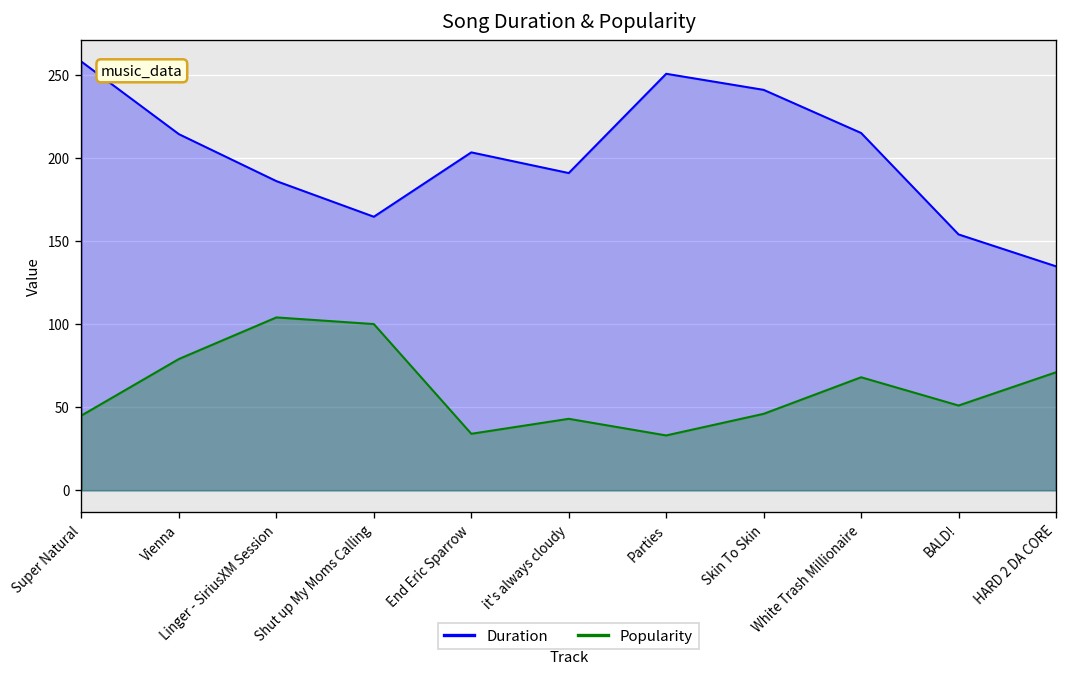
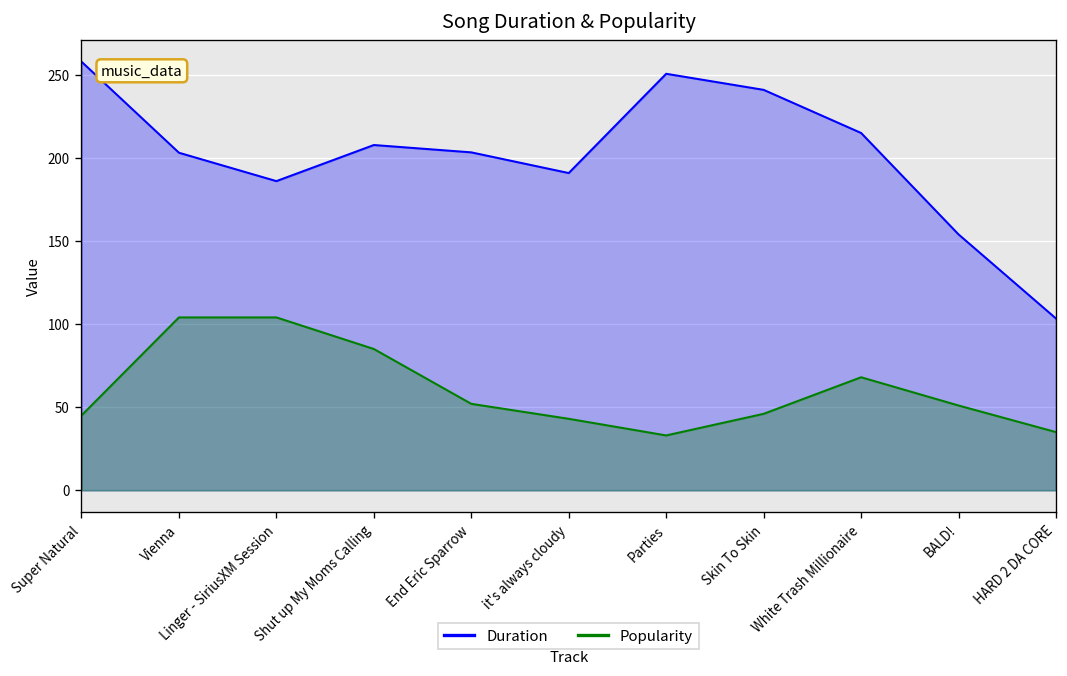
Duration, Vienna: 214 -> 203
Popularity, Vienna: 79 -> 104
Duration, Shut up My Moms Calling: 165 -> 208
Popularity, Shut up My Moms Calling: 100 -> 85
Popularity, End Eric Sparrow: 34 -> 52
Duration, HARD 2 DA CORE: 135 -> 103
Popularity, HARD 2 DA CORE: 71 -> 35
